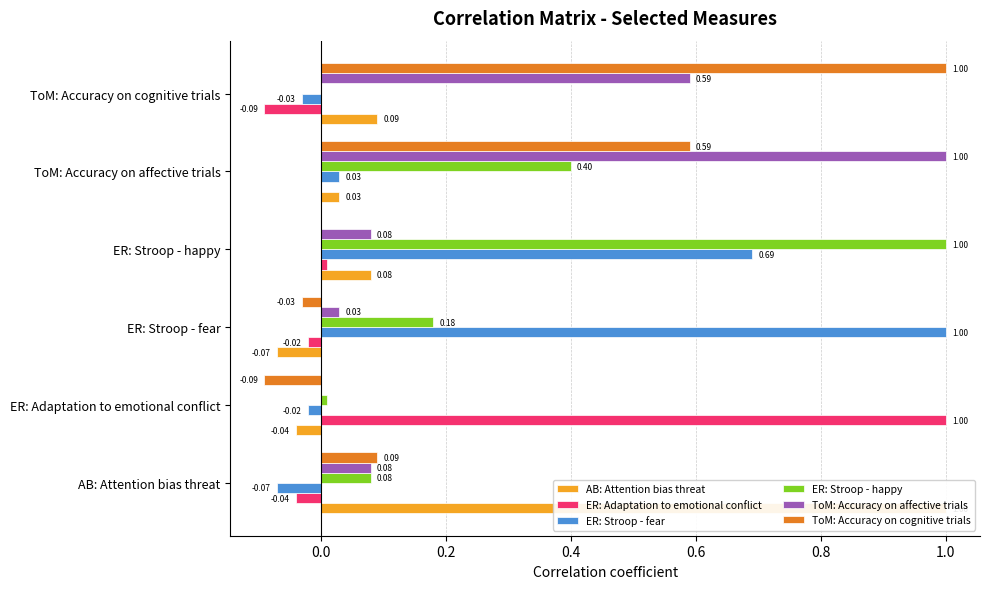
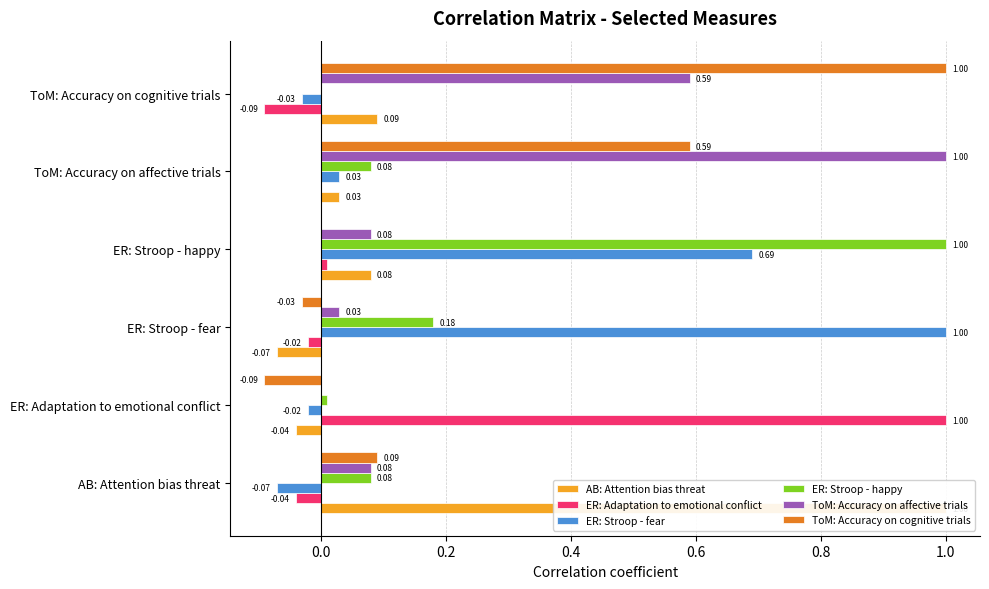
ER: Stroop - happy, ToM: Accuracy on affective trials: 0.40 -> 0.08
